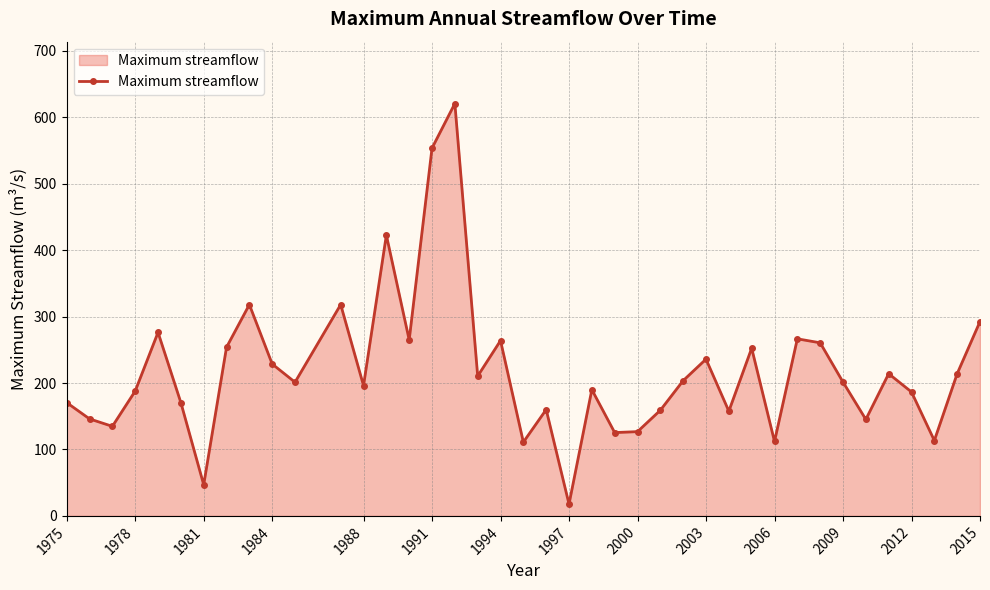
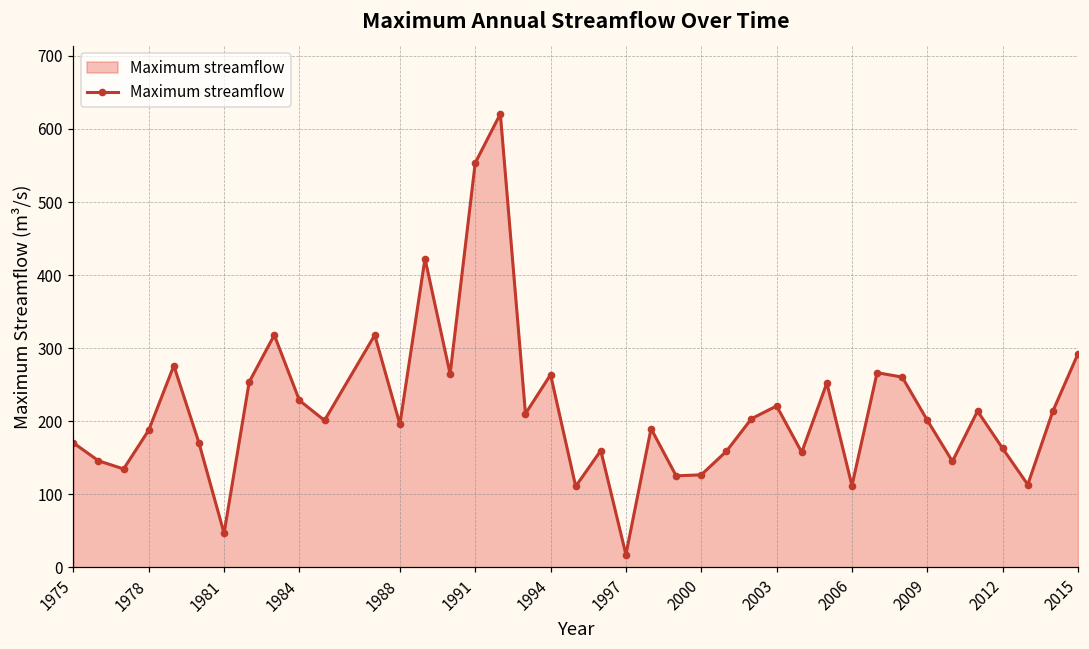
2003: 240 -> 220
2012: 190 -> 160
